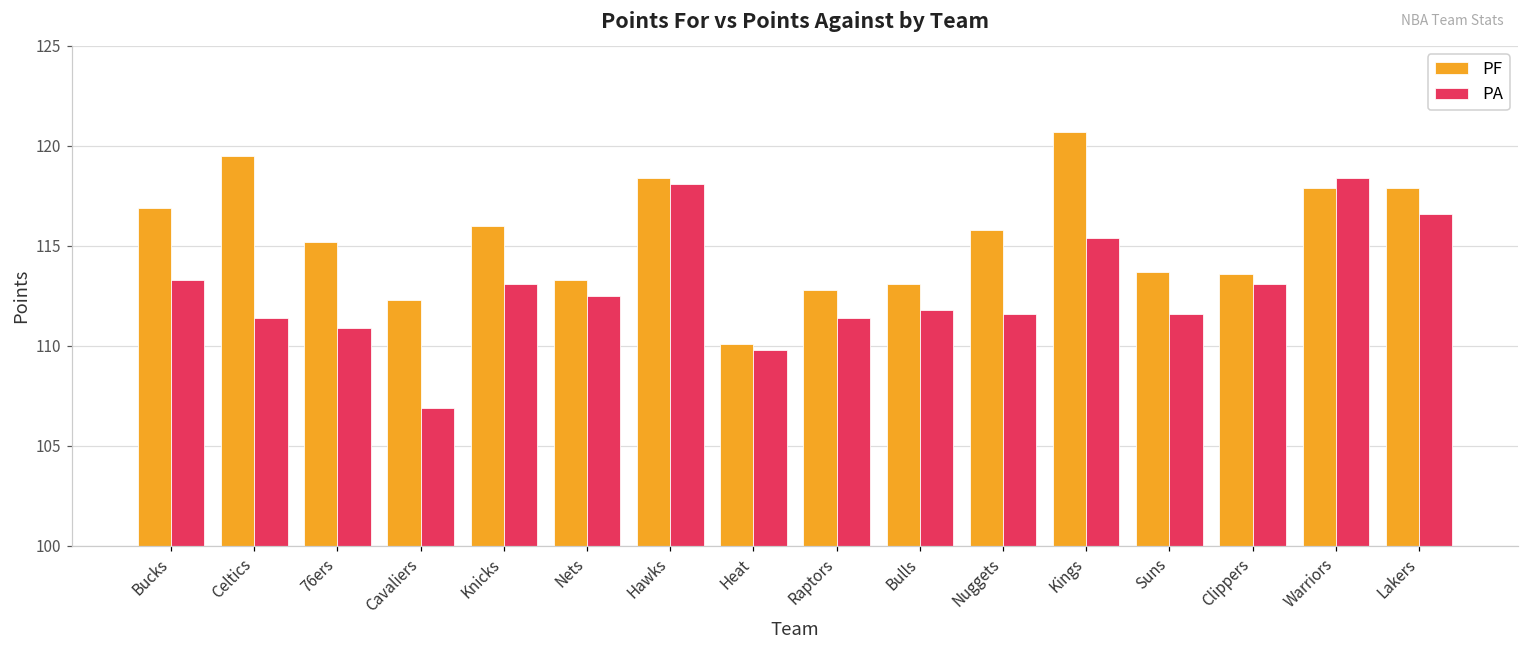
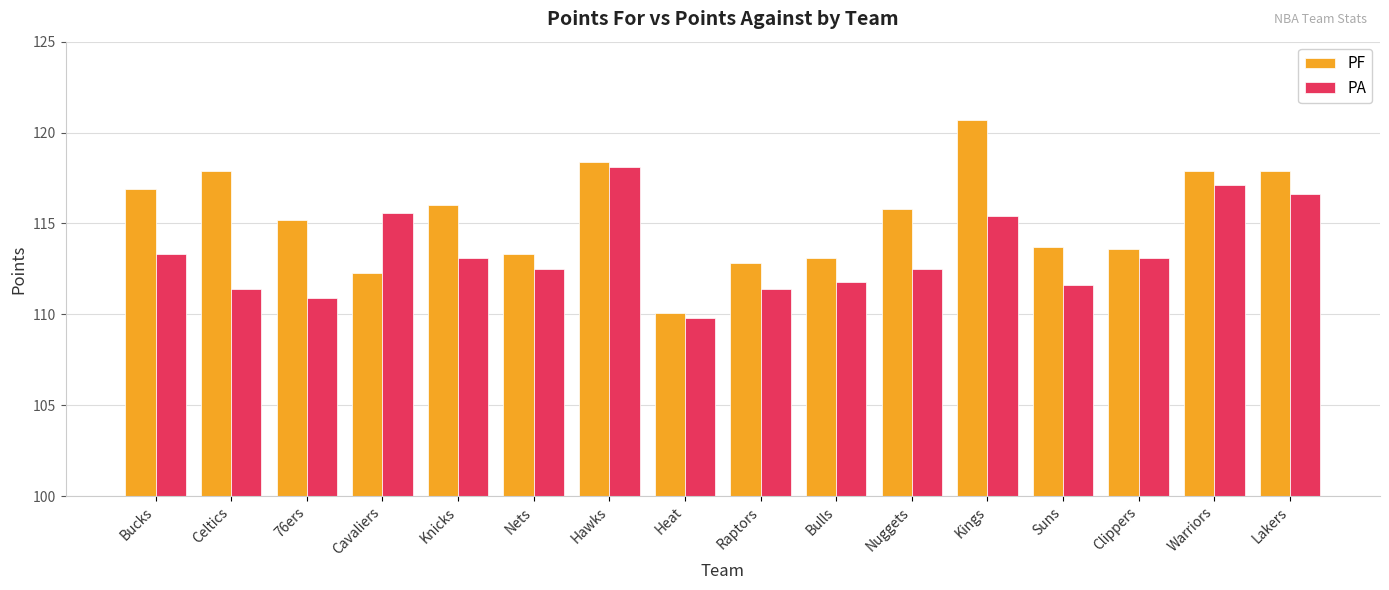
PF, Celtics: 119.5 -> 117.9
PA, Cavaliers: 106.9 -> 115.6
PA, Nuggets: 111.6 -> 112.5
PA, Warriors: 118.4 -> 117.1
